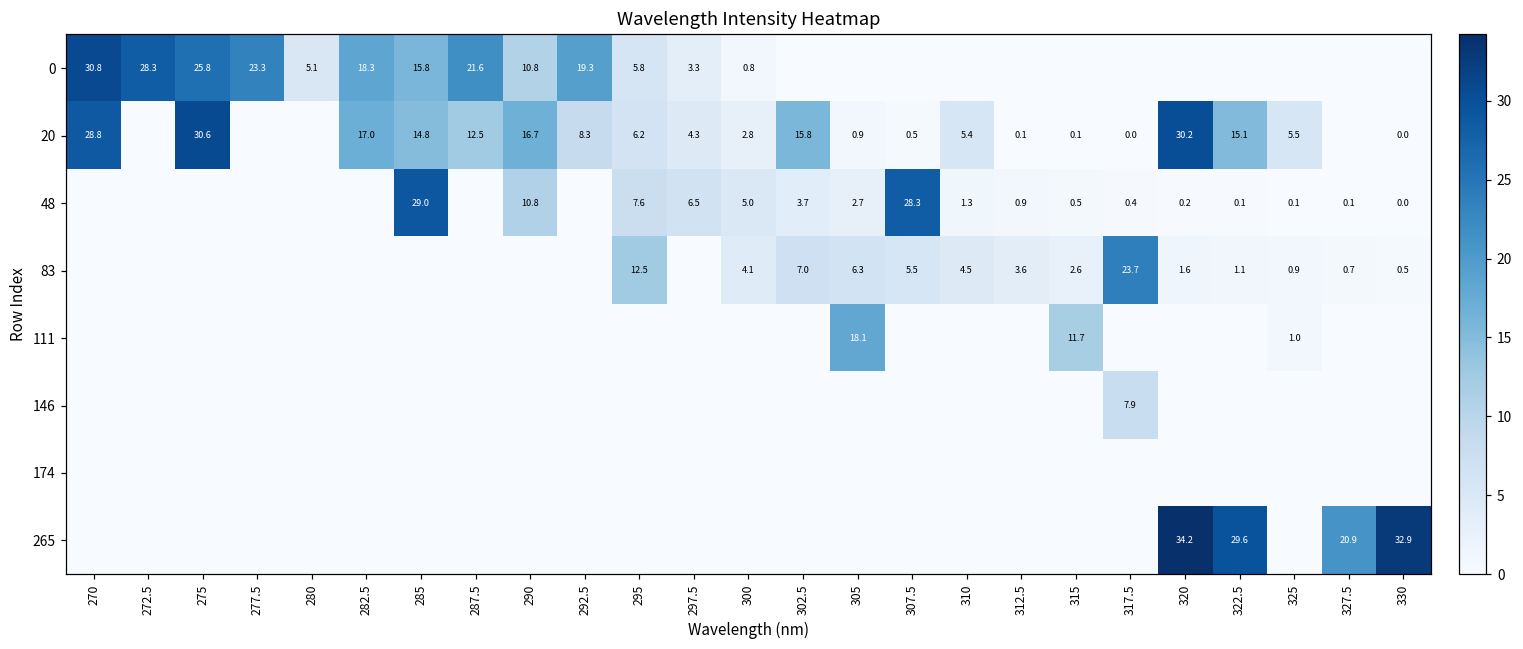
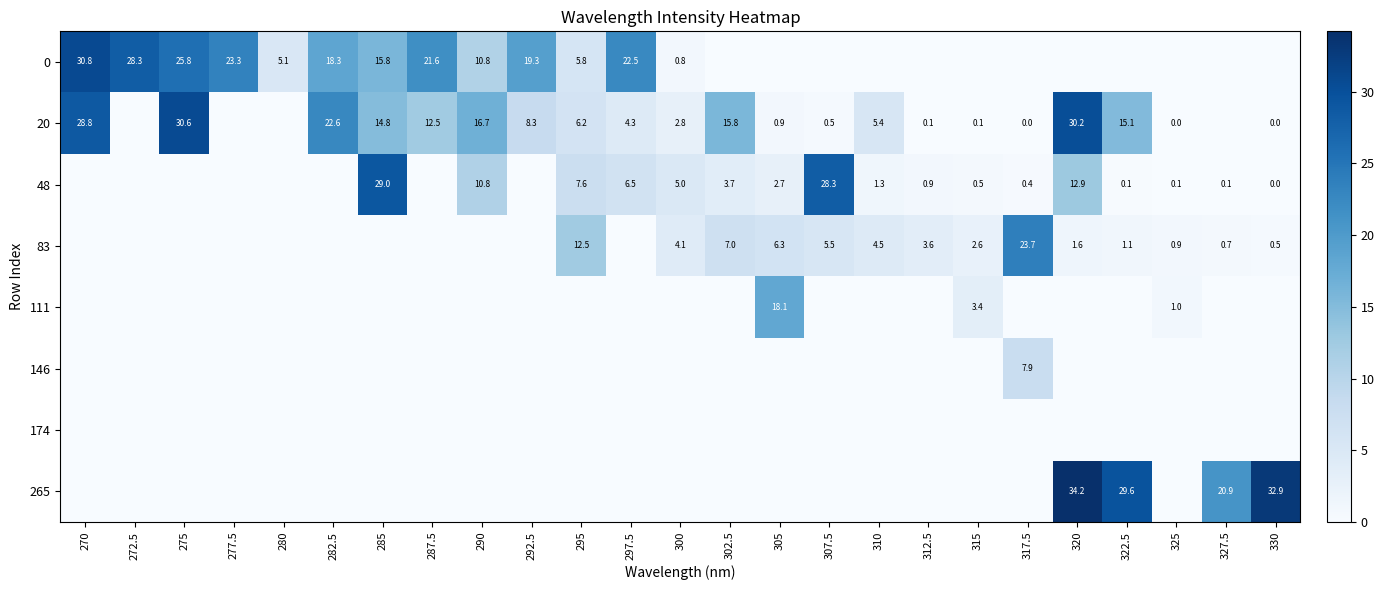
0, 297.5: 3.3 -> 22.5
20, 282.5: 17.0 -> 22.6
20, 325: 5.5 -> 0.0
48, 320: 0.2 -> 12.9
111, 315: 11.7 -> 3.4
